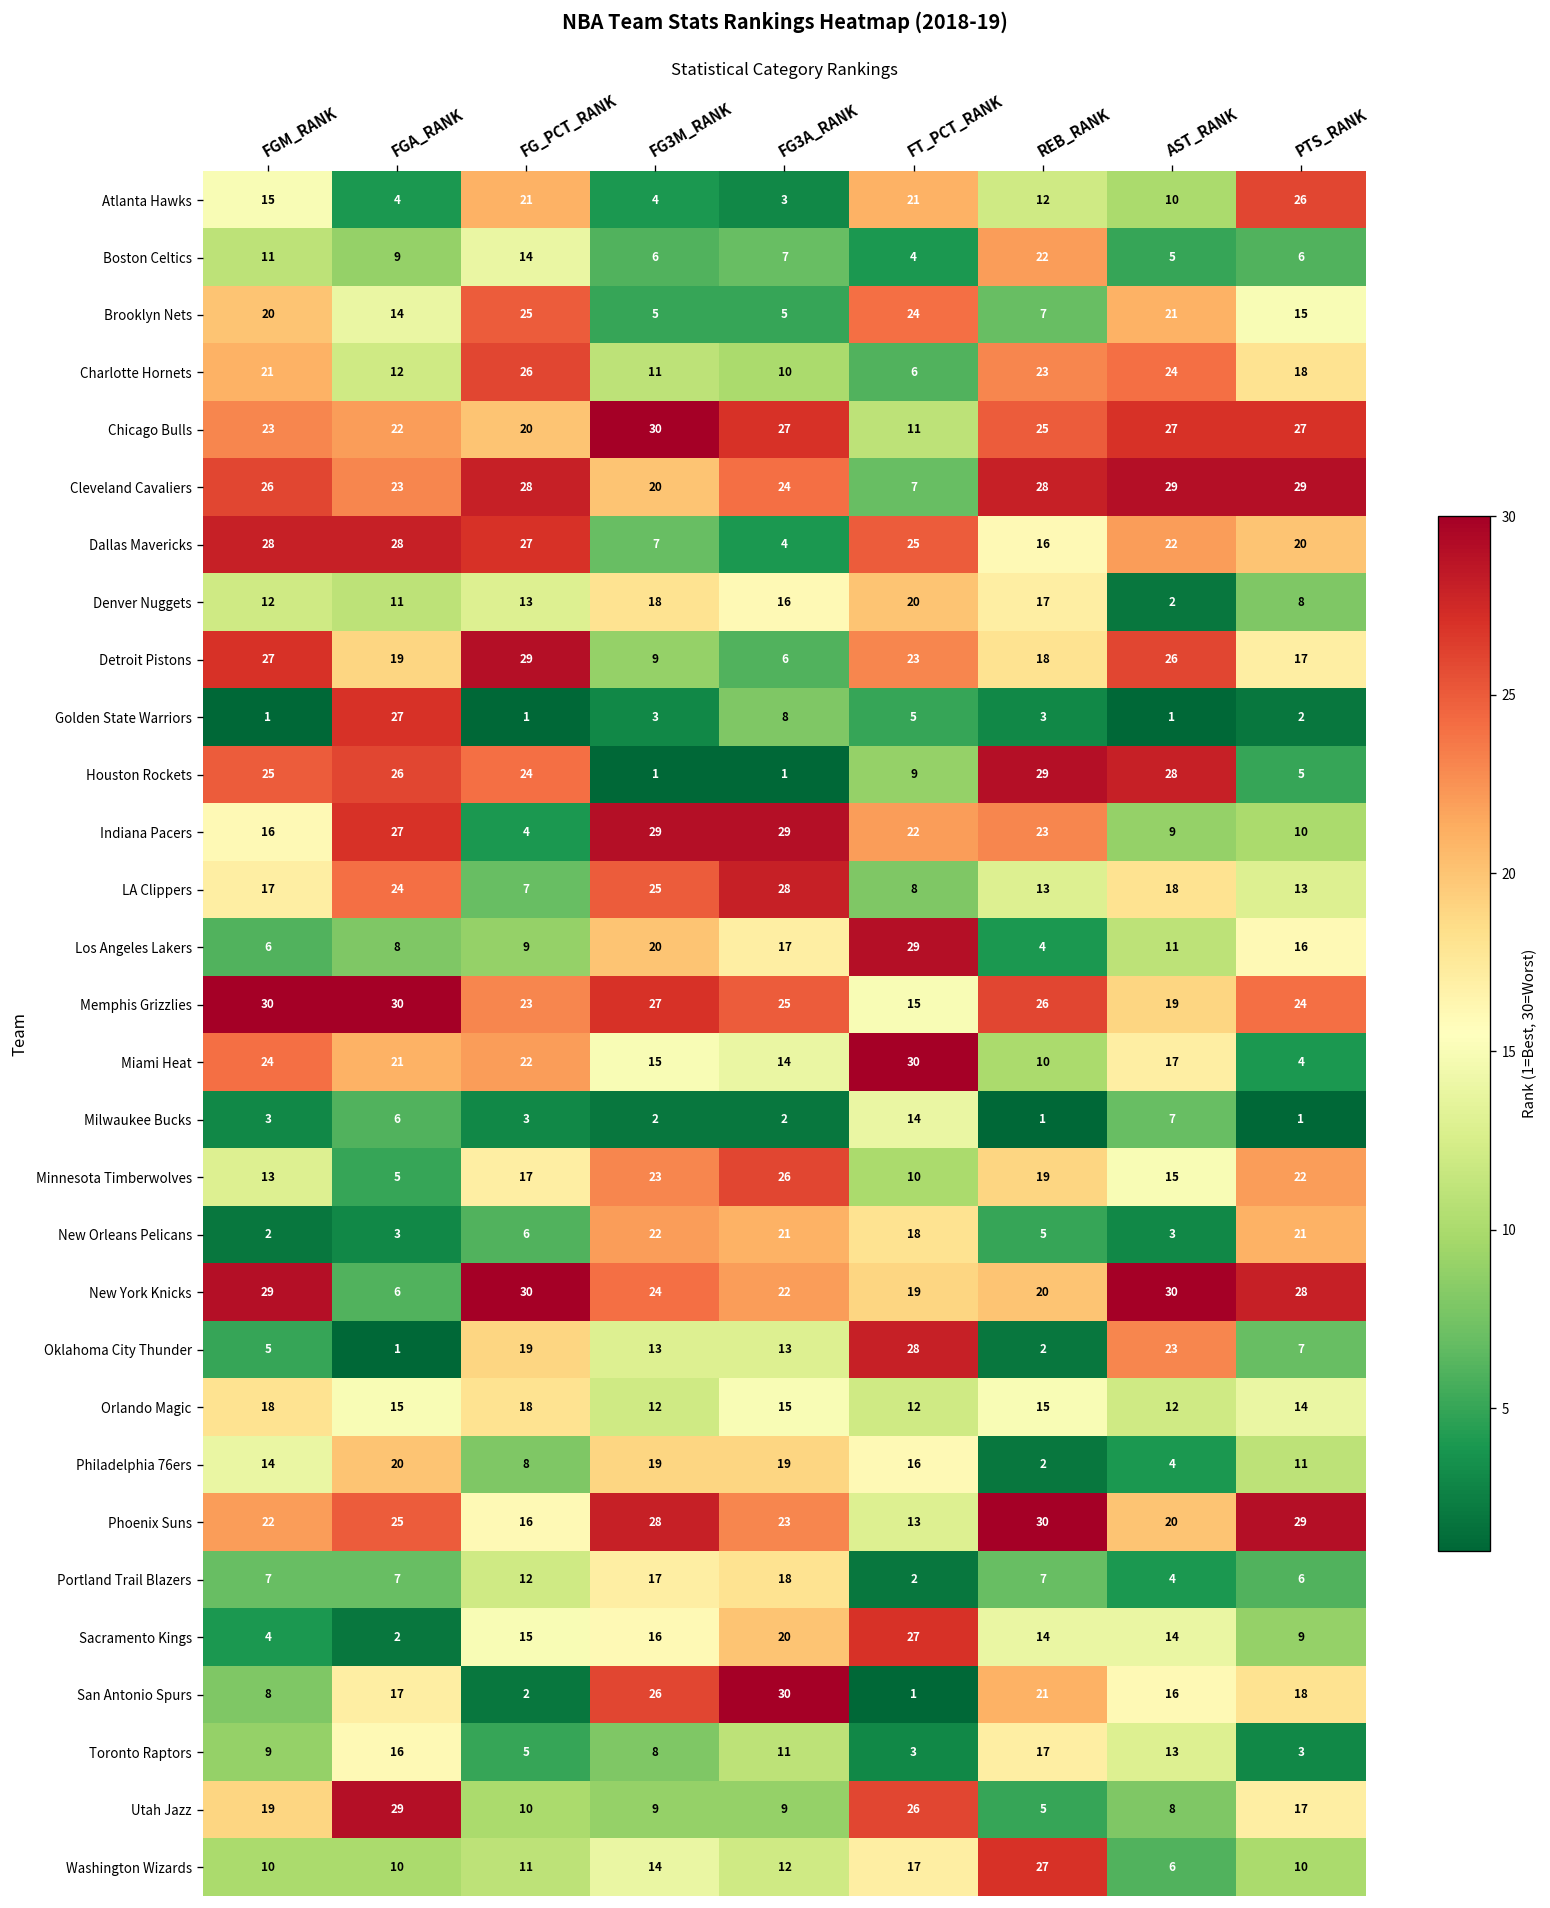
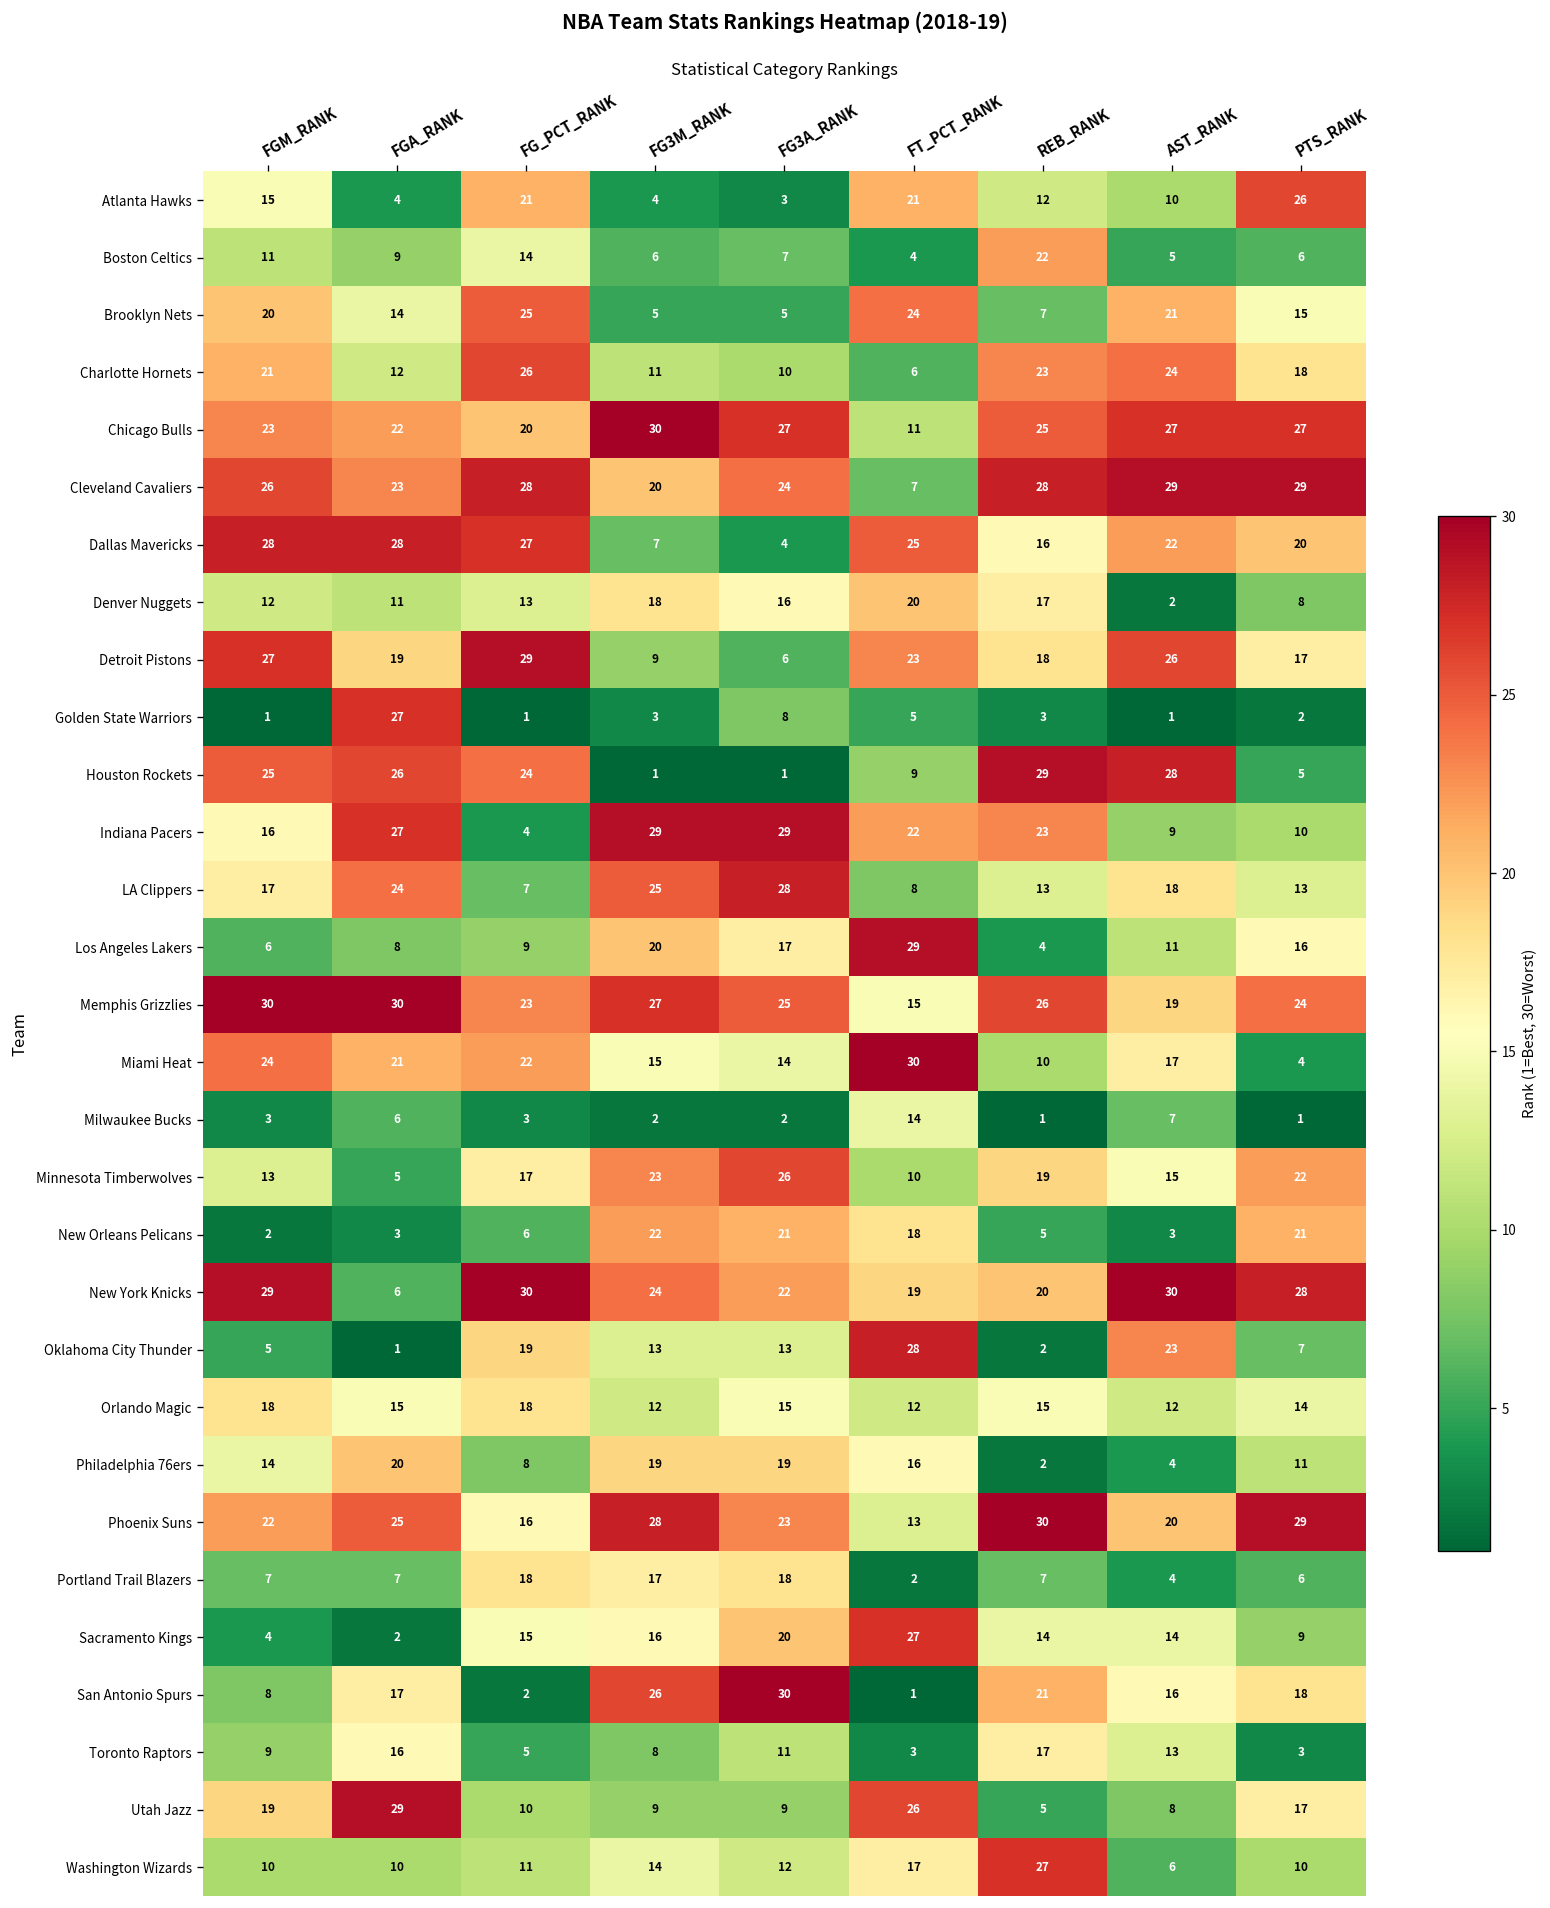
Portland Trail Blazers, FG_PCT_RANK: 12 -> 18
